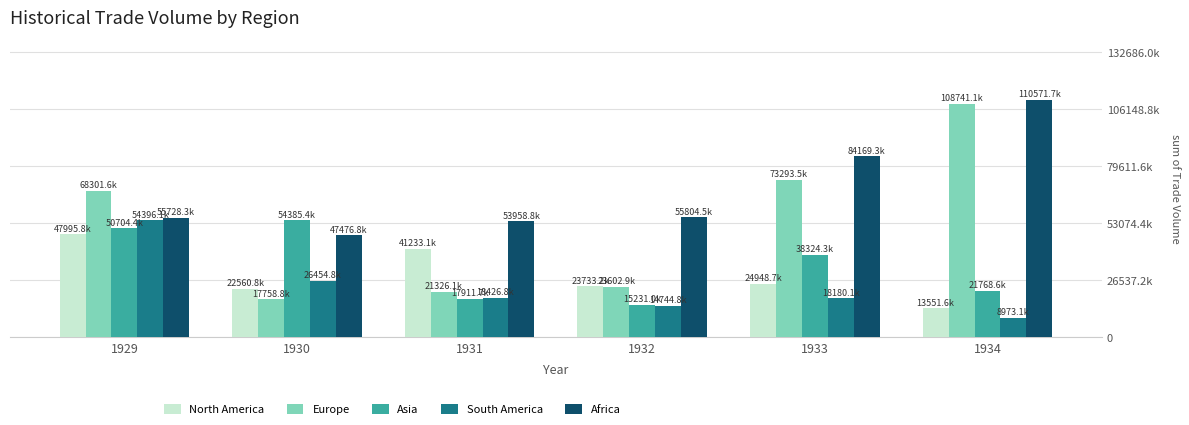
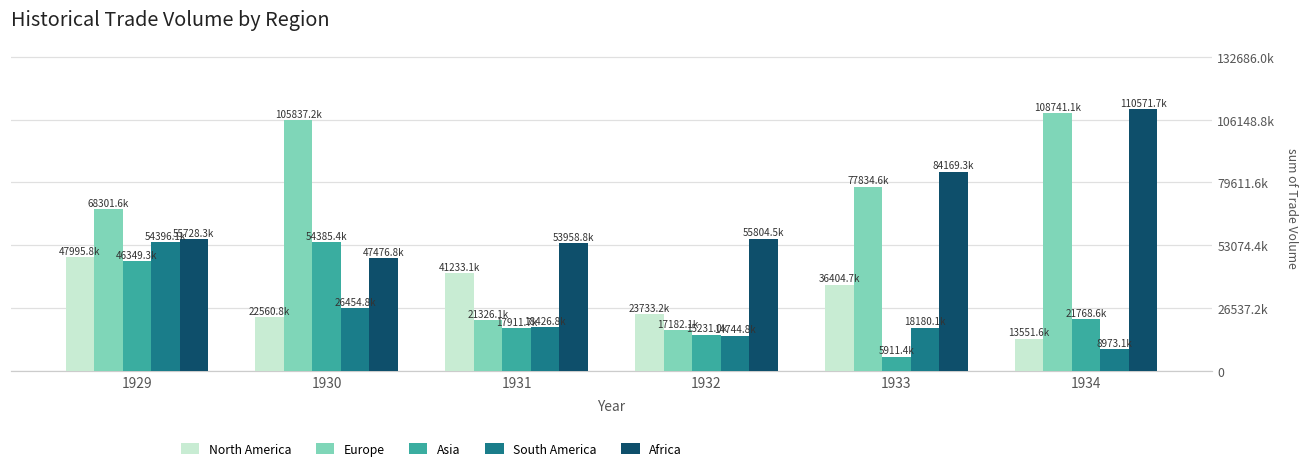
Asia, 1929: 50704.4k -> 46349.3k
Europe, 1930: 17758.8k -> 105837.2k
Europe, 1932: 23602.9k -> 17182.1k
North America, 1933: 24948.7k -> 36404.7k
Europe, 1933: 73293.5k -> 77834.6k
Asia, 1933: 38324.3k -> 5911.4k
